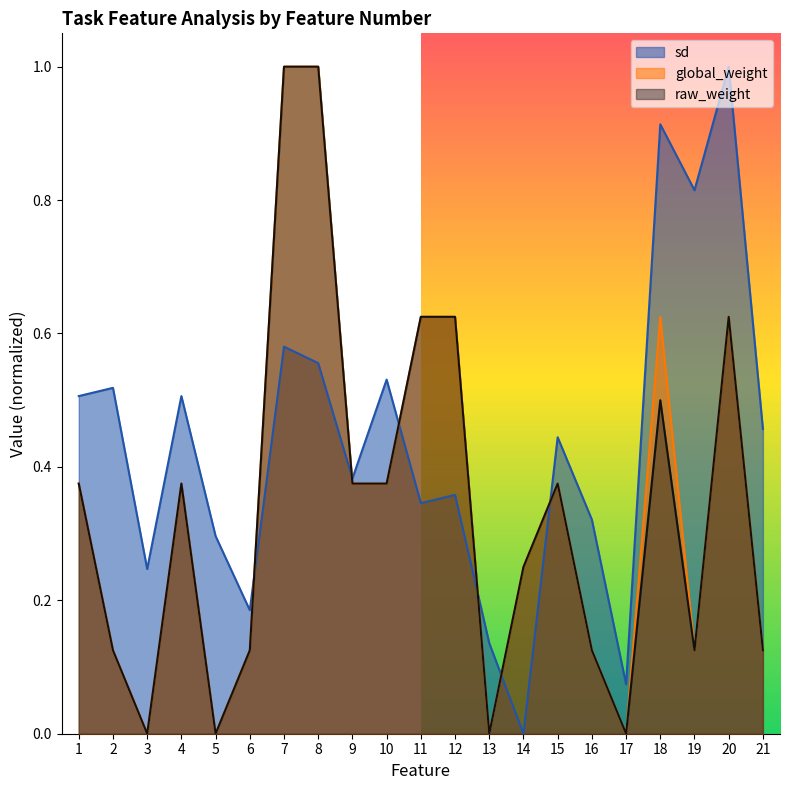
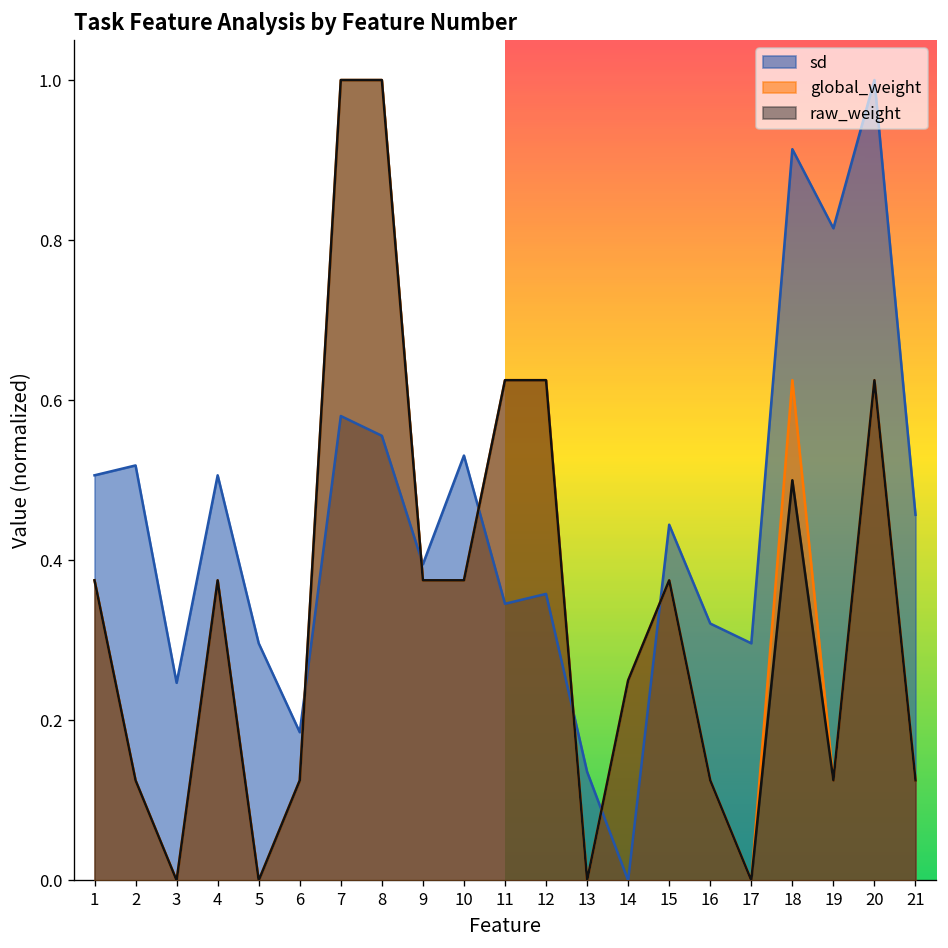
sd, 9: 0.38 -> 0.40
sd, 17: 0.07 -> 0.30
